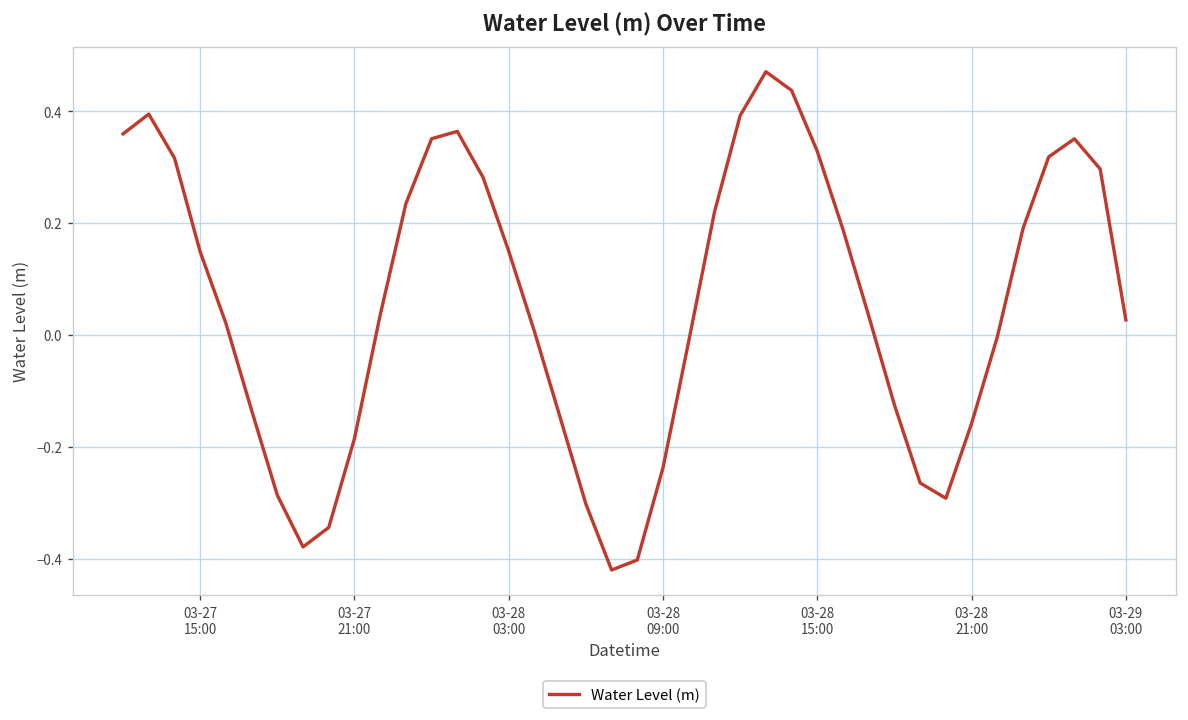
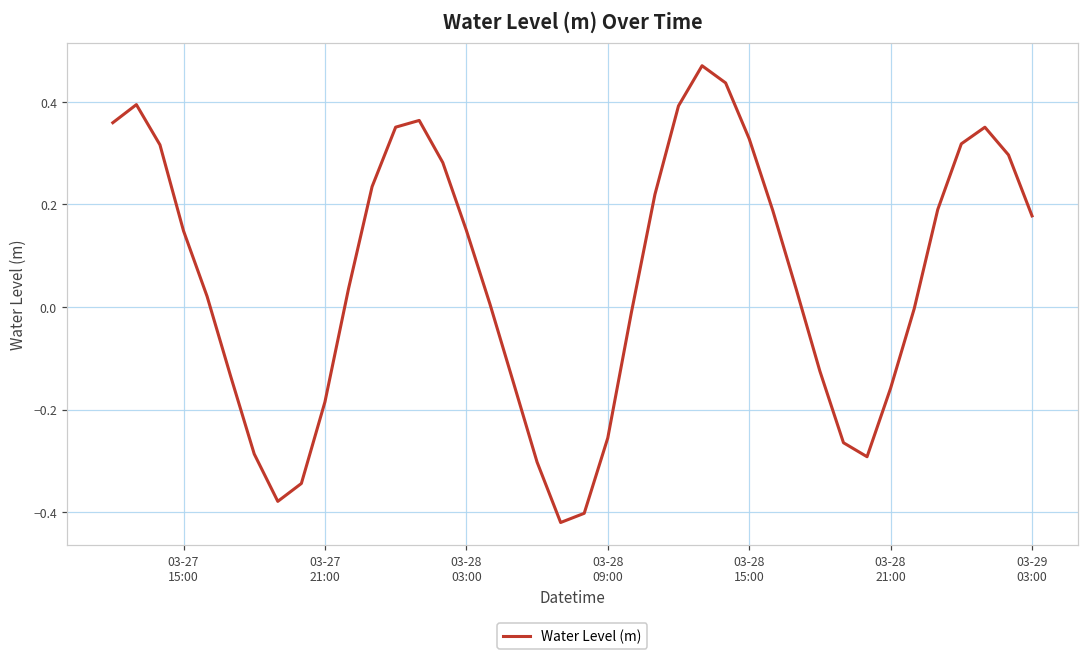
03-28 09:00: -0.24 -> -0.26
03-29 03:00: 0.03 -> 0.18
